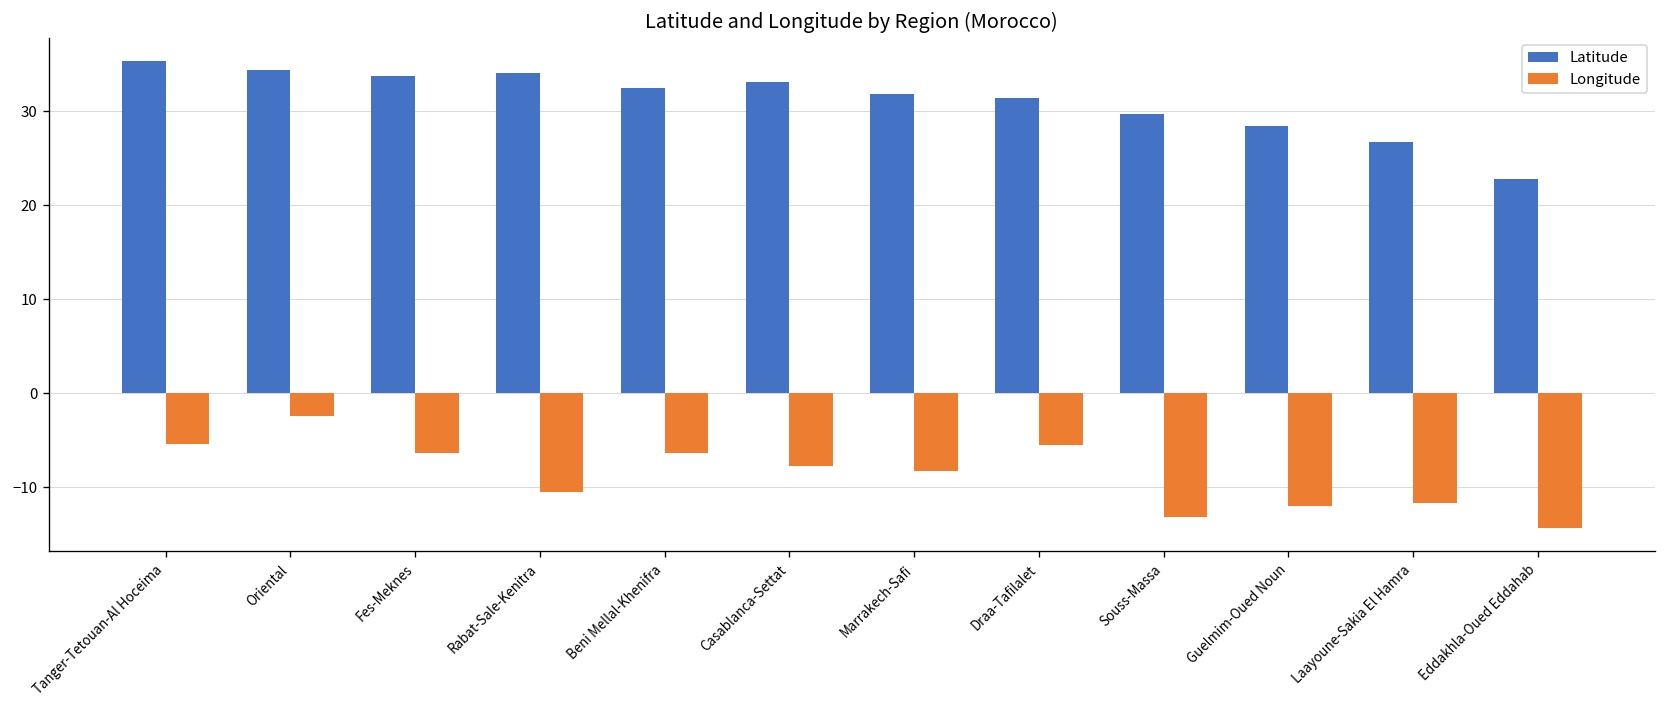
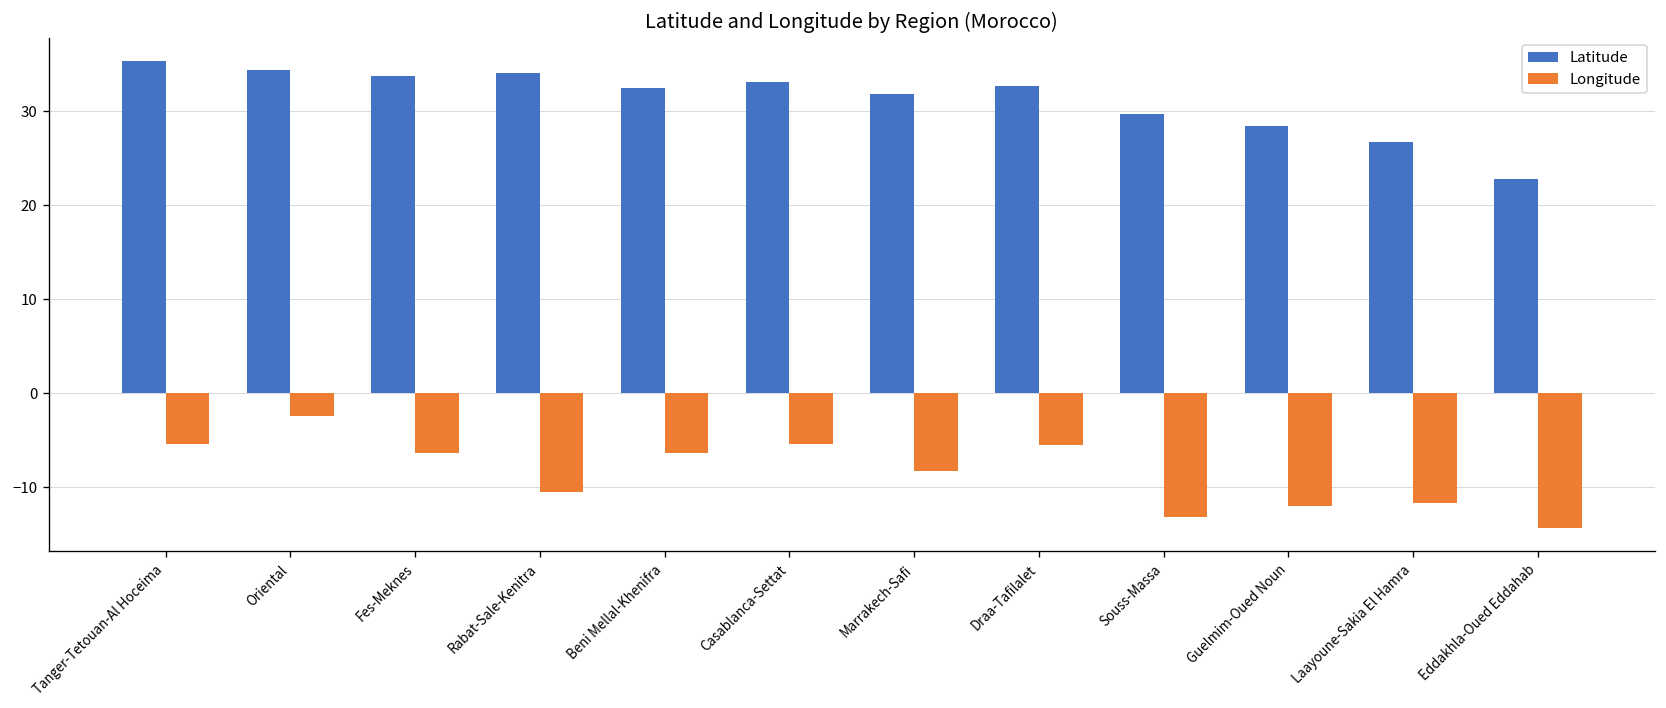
Longitude, Casablanca-Settat: -8 -> -5
Latitude, Draa-Tafilalet: 31 -> 33
